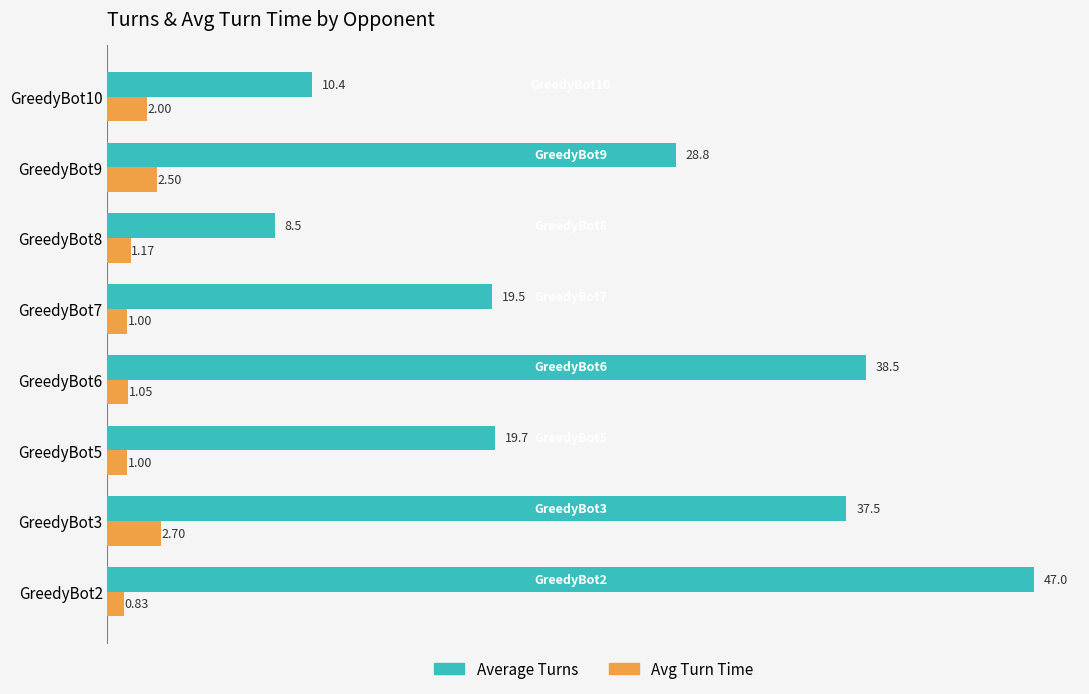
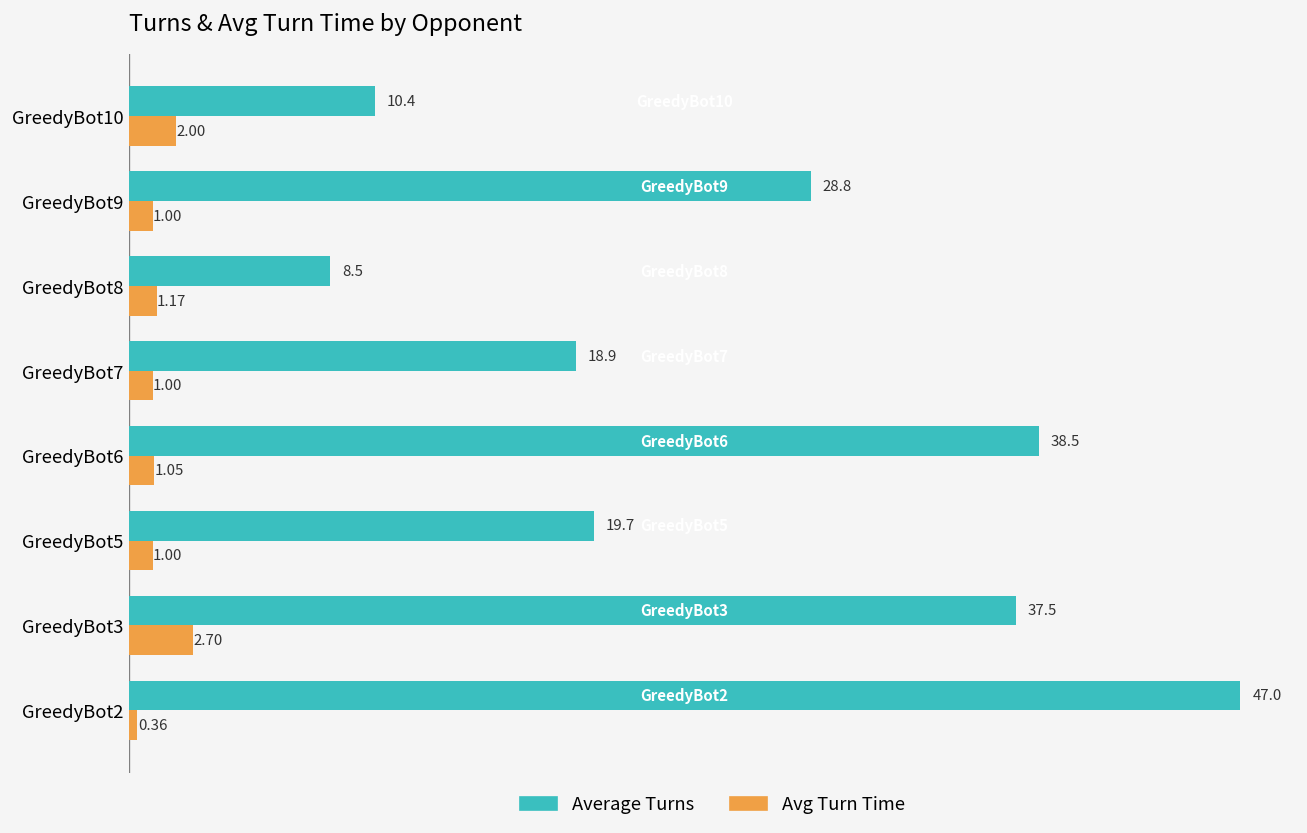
Avg Turn Time, GreedyBot9: 2.50 -> 1.00
Average Turns, GreedyBot7: 19.5 -> 18.9
Avg Turn Time, GreedyBot2: 0.83 -> 0.36
